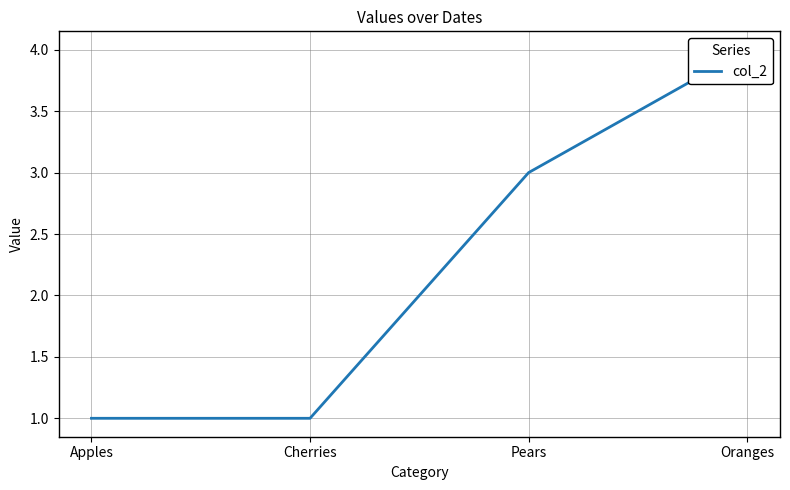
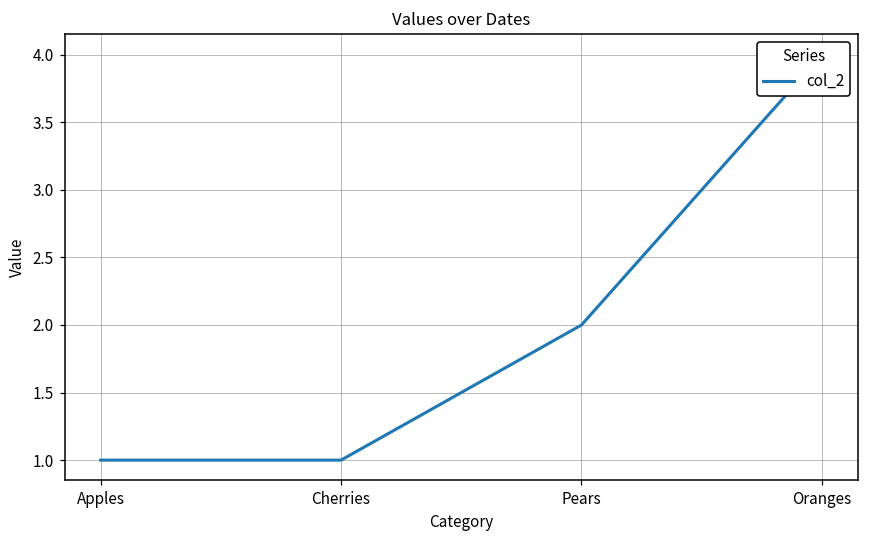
Pears: 3 -> 2
